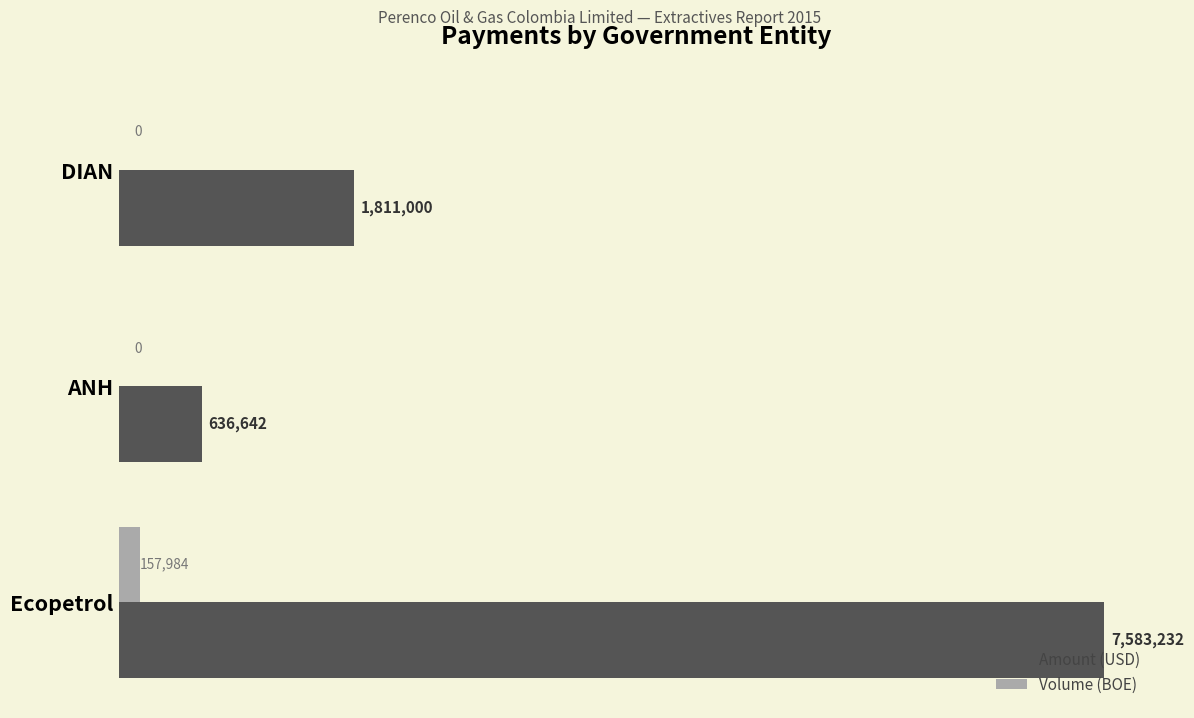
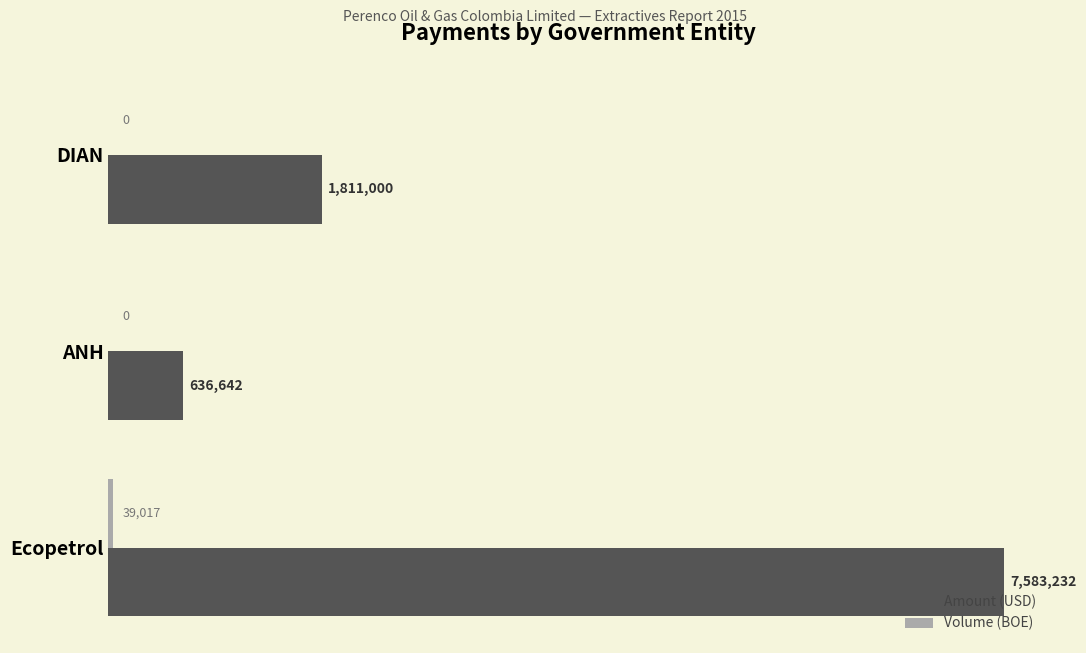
Volume (BOE), Ecopetrol: 157,984 -> 39,017
